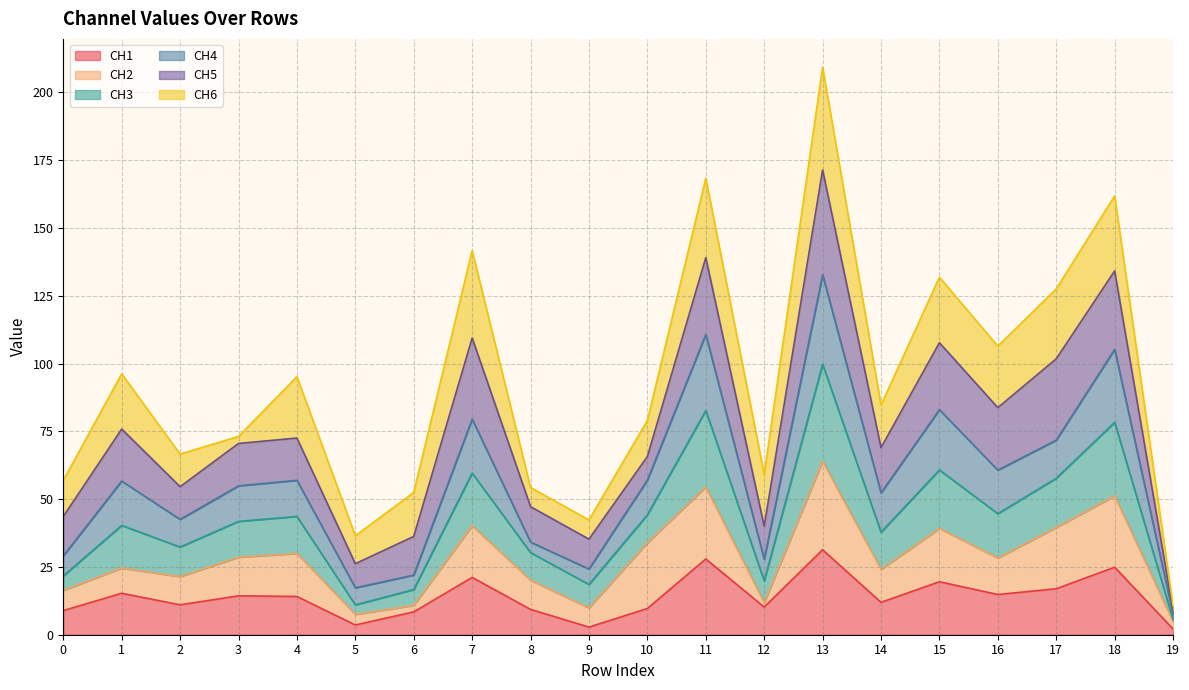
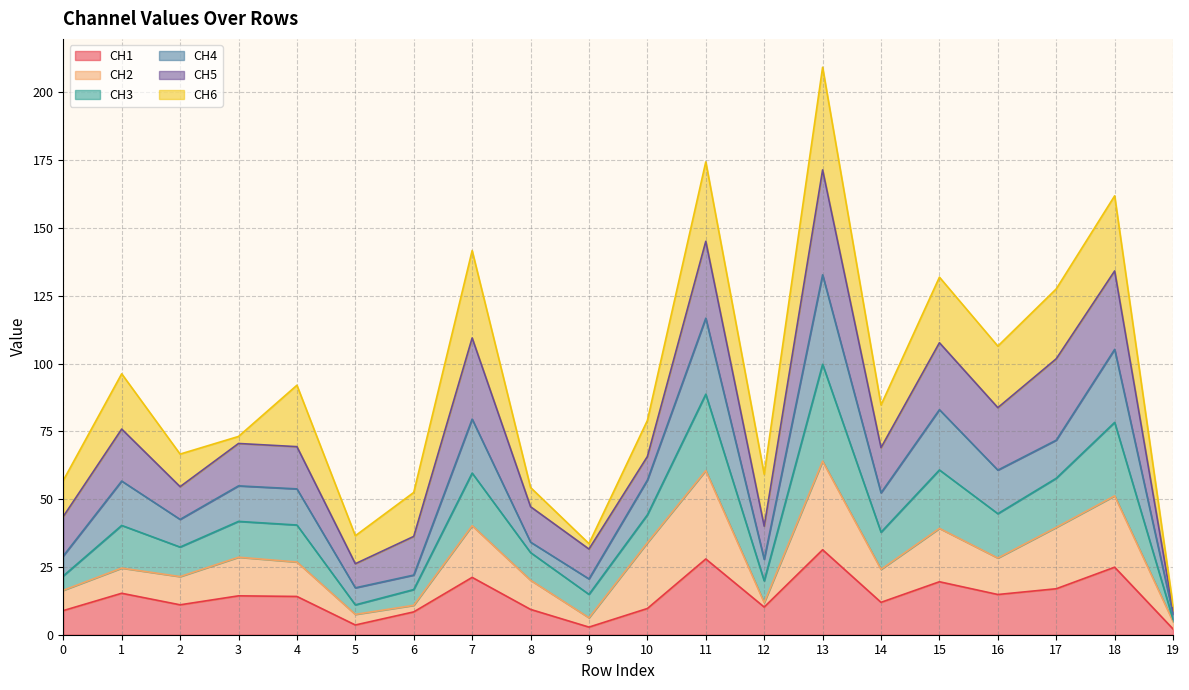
CH2, 4: 16 -> 13
CH2, 9: 7 -> 3
CH6, 9: 7 -> 2
CH2, 11: 27 -> 33
